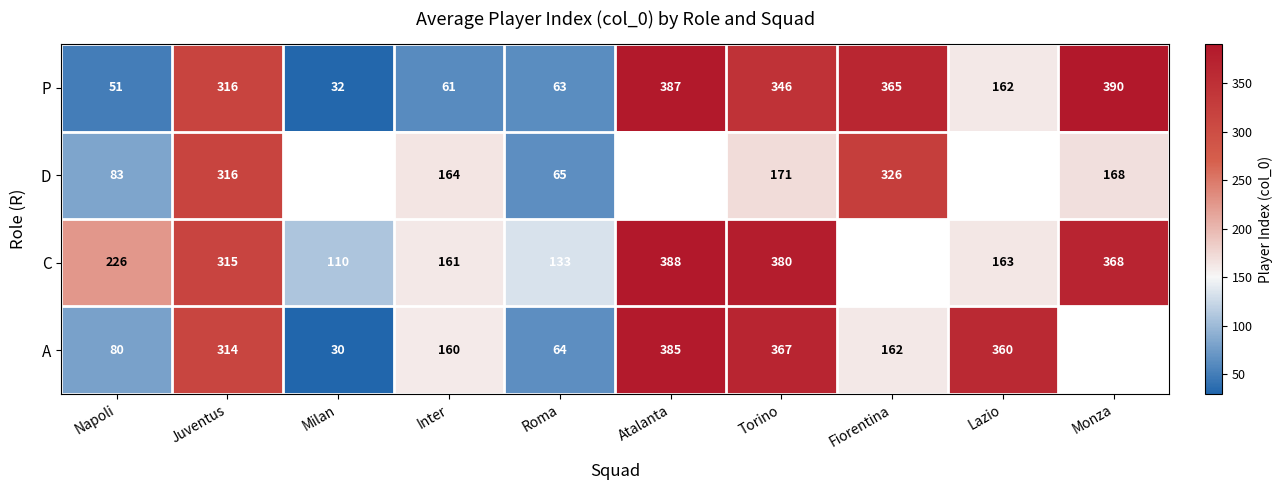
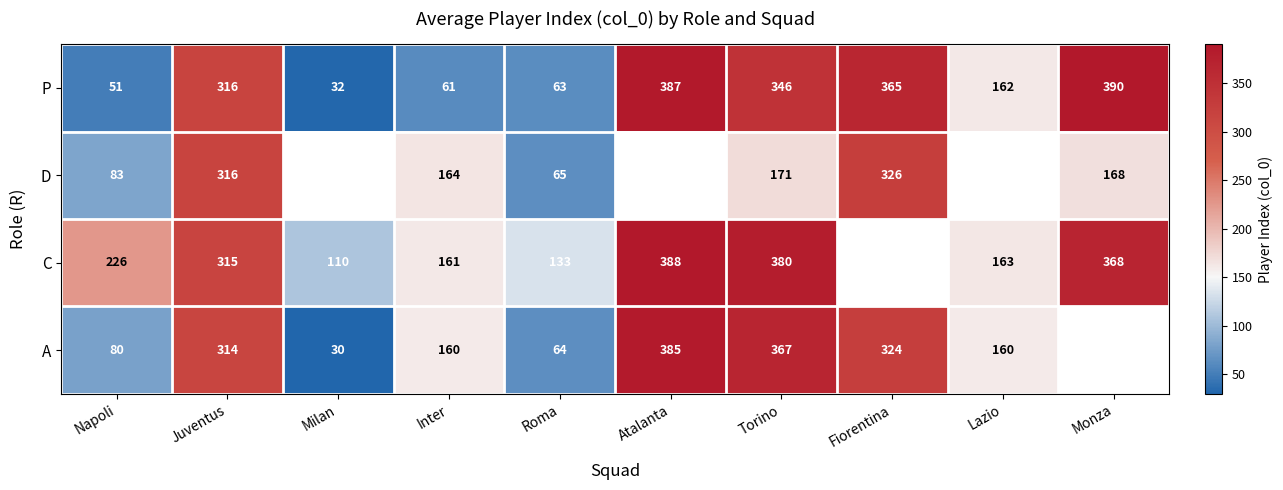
A, Fiorentina: 162 -> 324
A, Lazio: 360 -> 160
